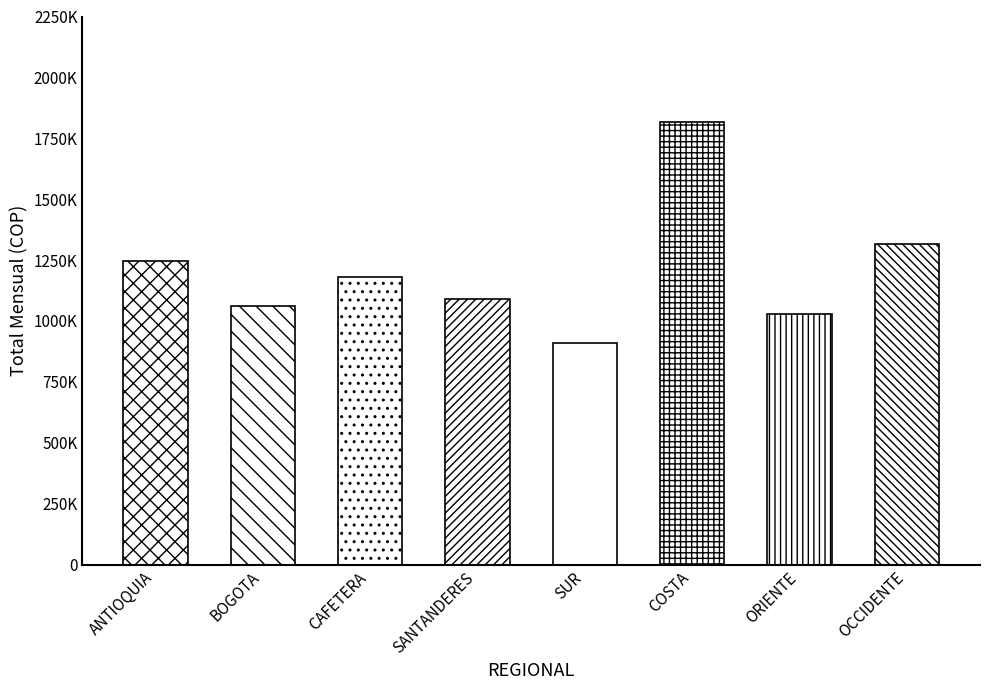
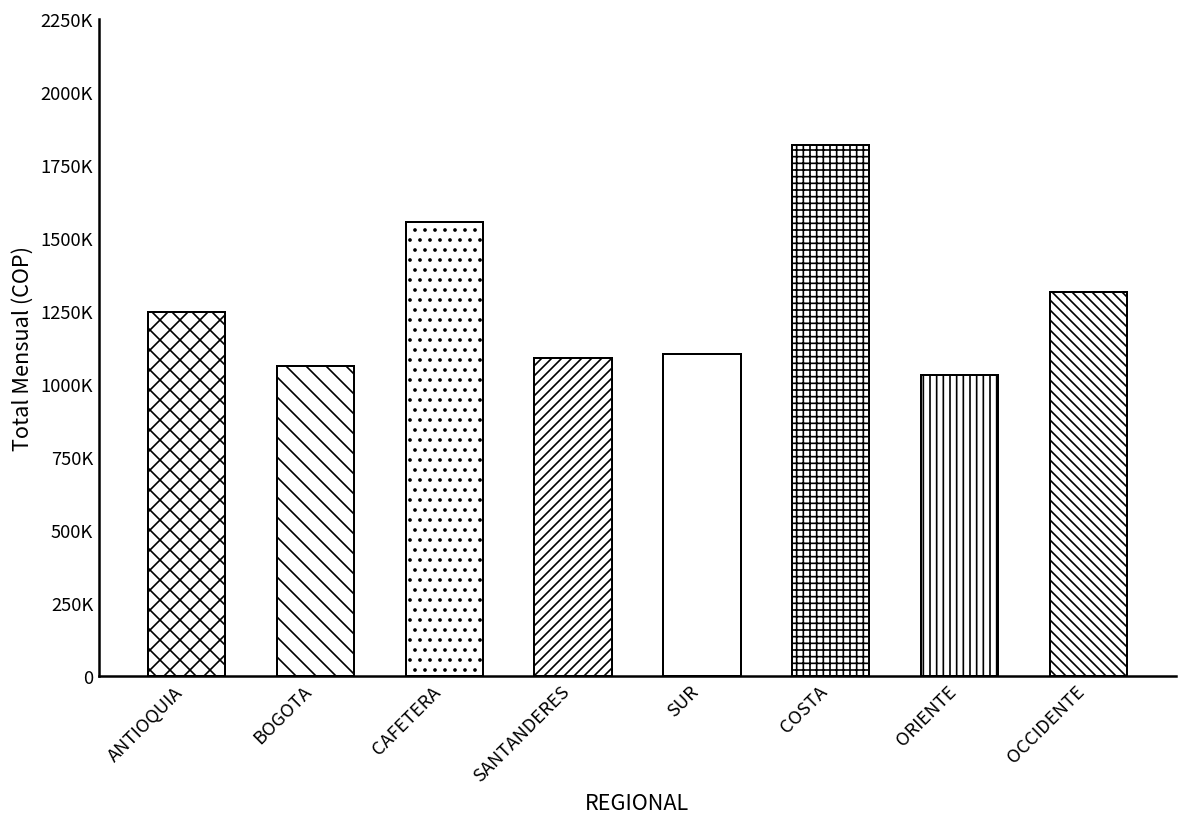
CAFETERA: 1180000 -> 1550000
SUR: 910000 -> 1100000
